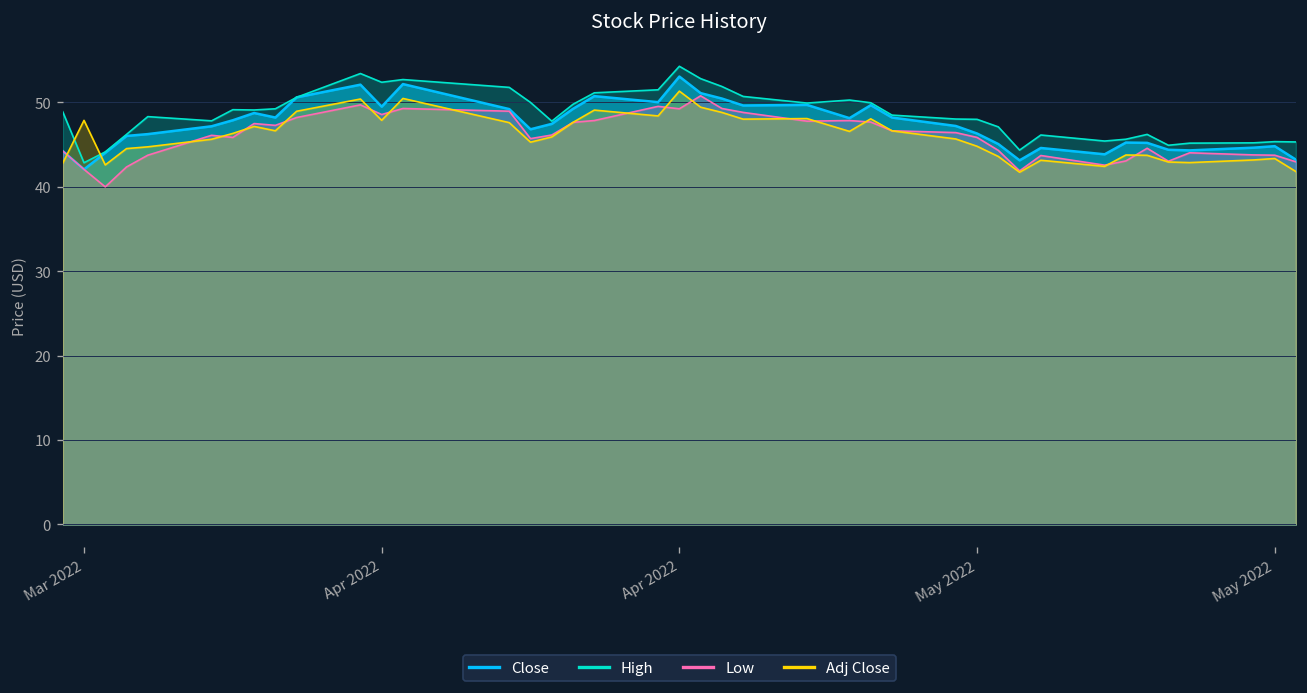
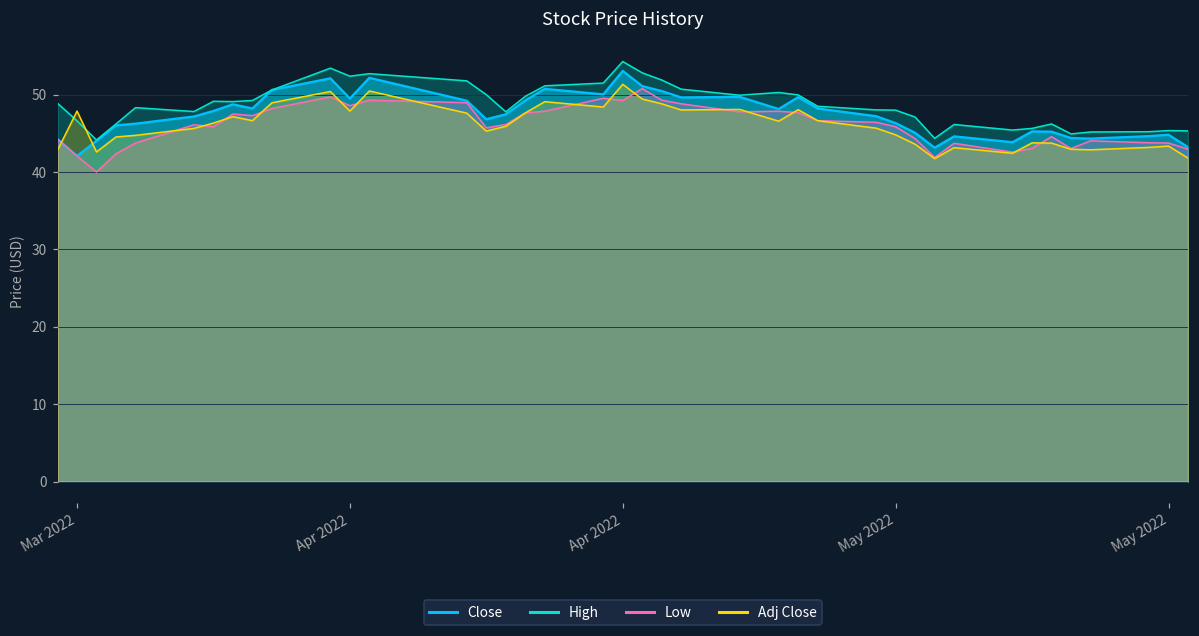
High, Mar 2022: 43 -> 47
